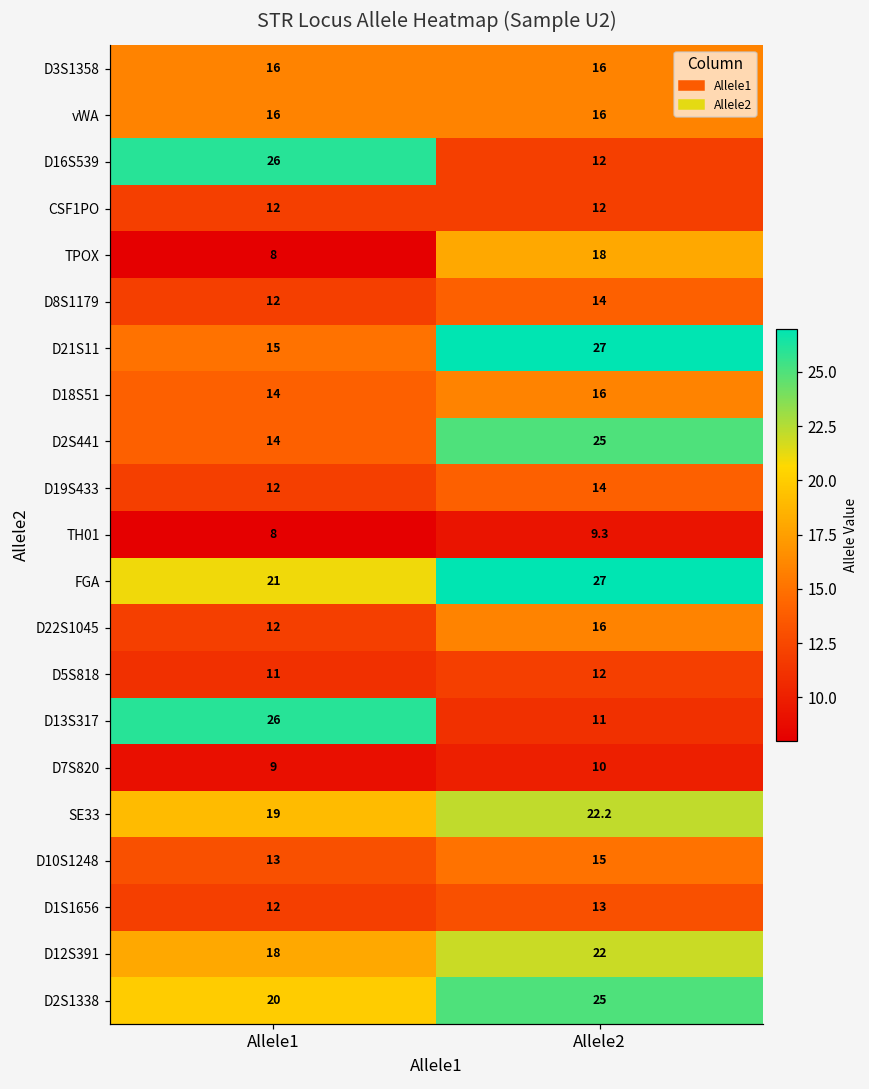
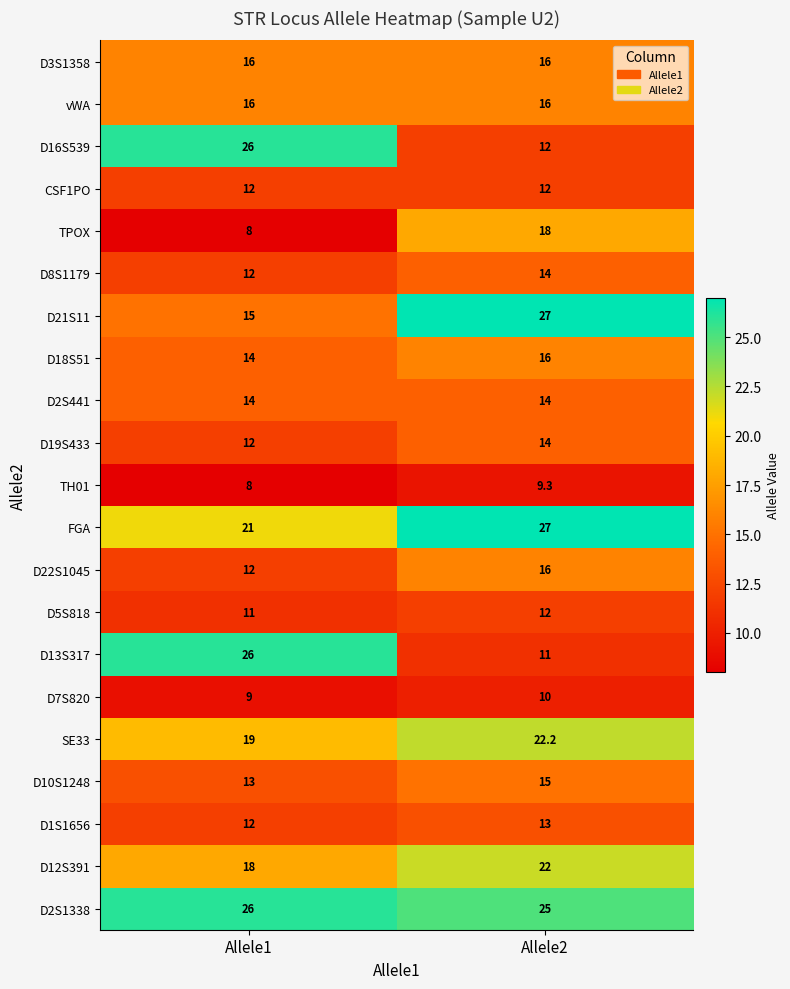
D2S441, Allele2: 25 -> 14
D2S1338, Allele1: 20 -> 26
